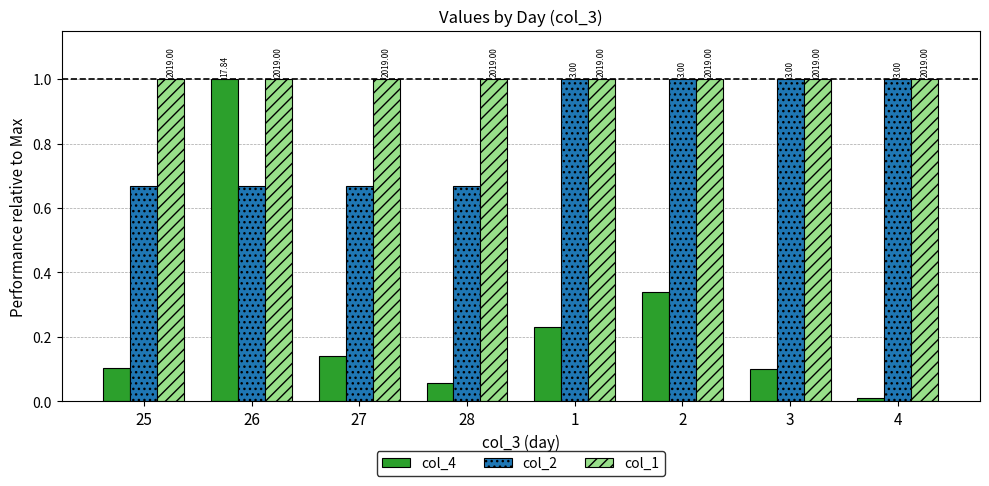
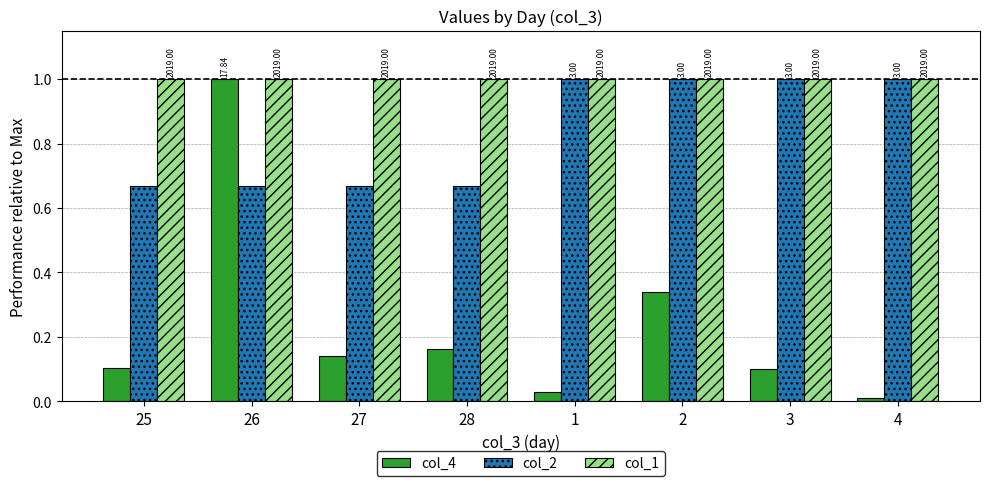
col_4, 28: 0.06 -> 0.16
col_4, 1: 0.23 -> 0.03
